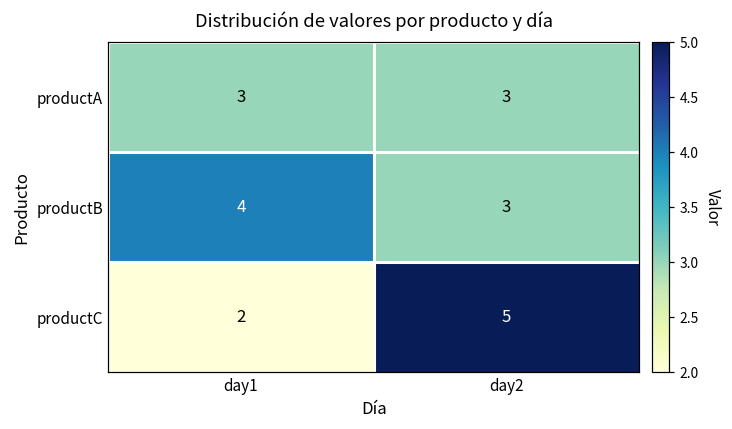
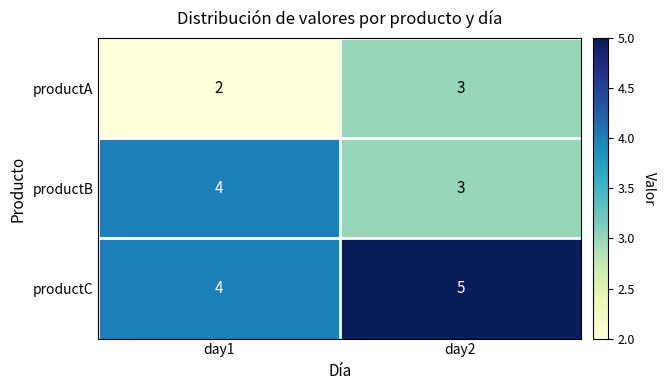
productA, day1: 3 -> 2
productC, day1: 2 -> 4
